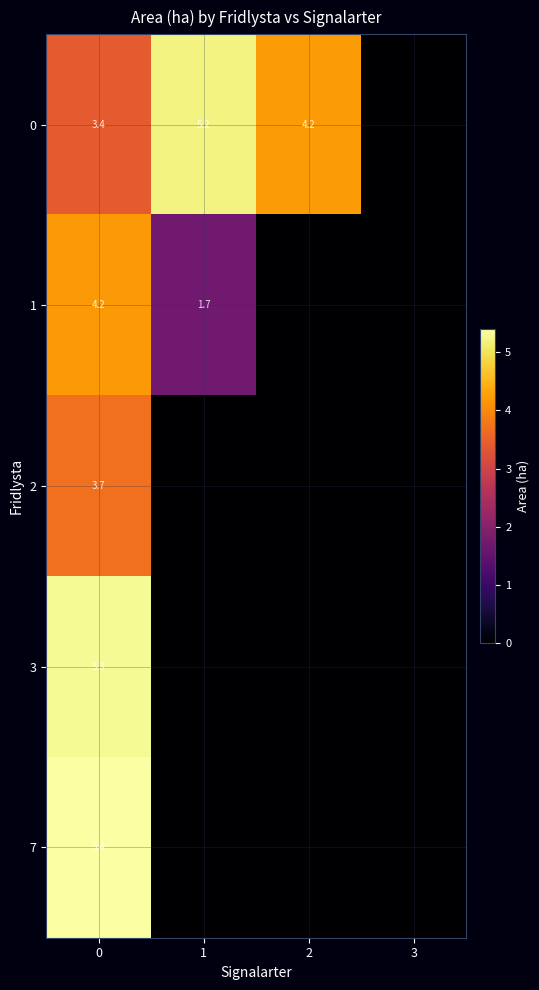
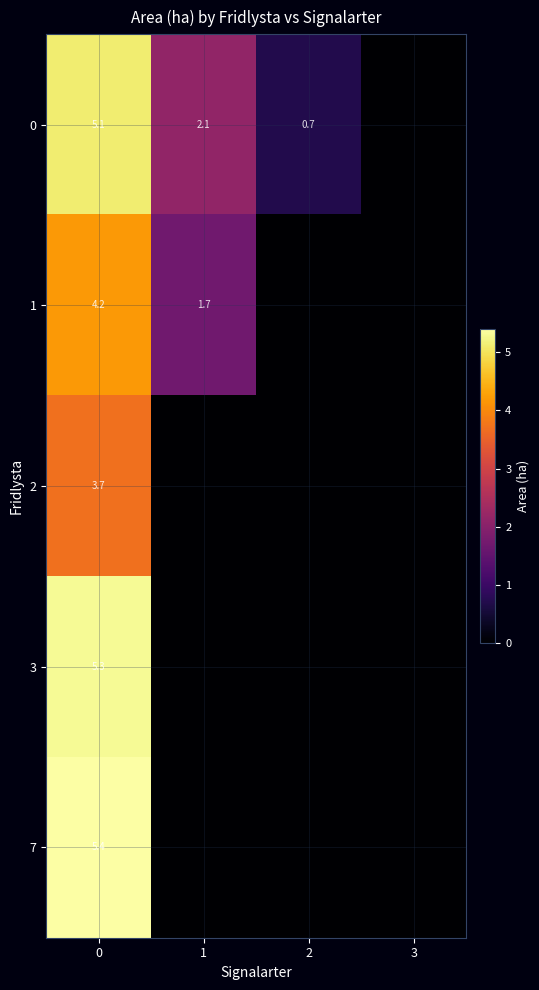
0, 0: 3.4 -> 5.1
0, 1: 5.2 -> 2.1
0, 2: 4.2 -> 0.7
